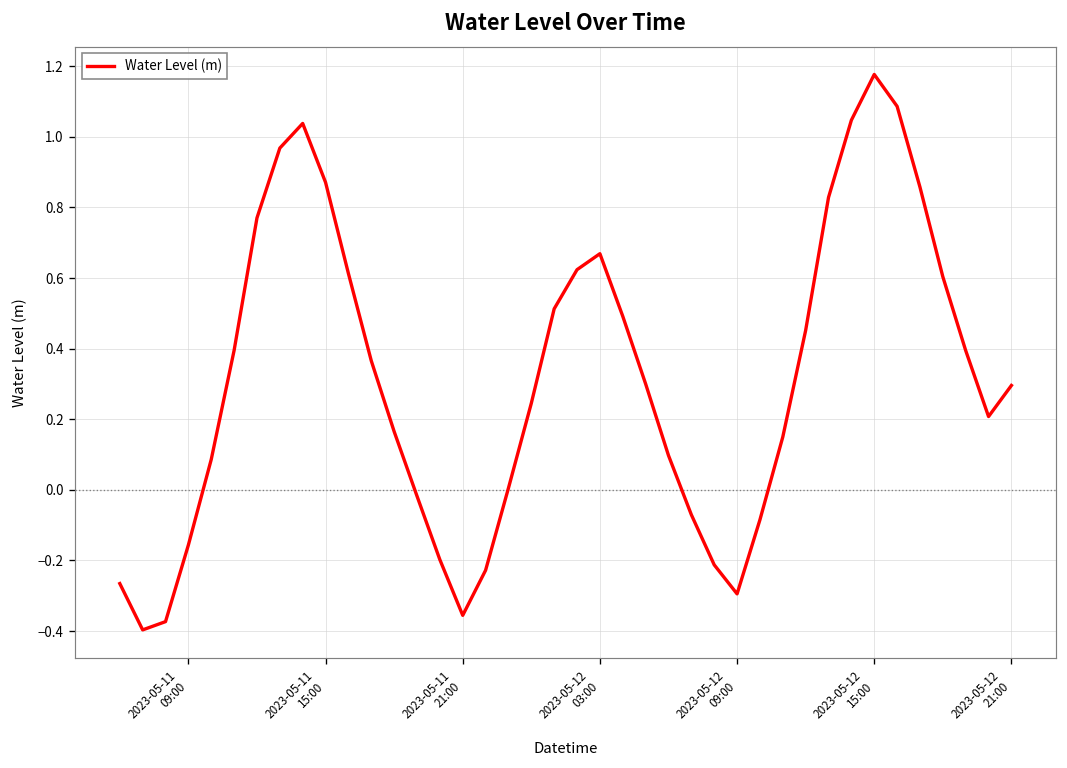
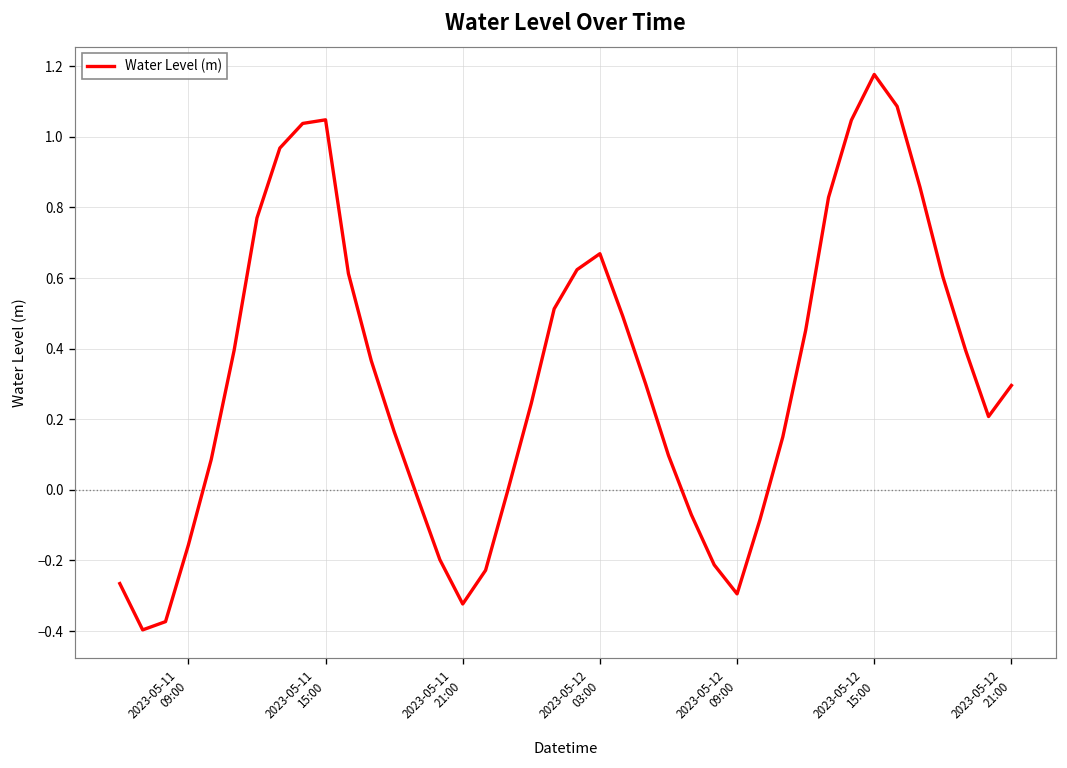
2023-05-11 15:00: 0.87 -> 1.05
2023-05-11 21:00: -0.36 -> -0.32
